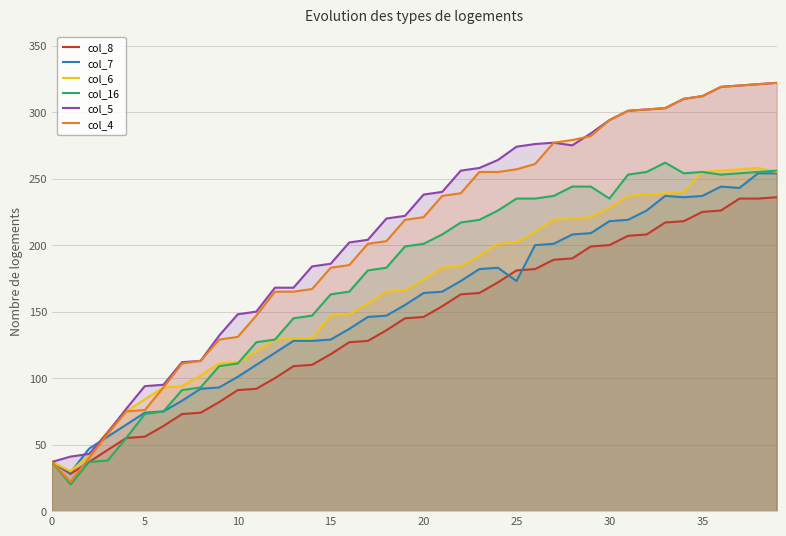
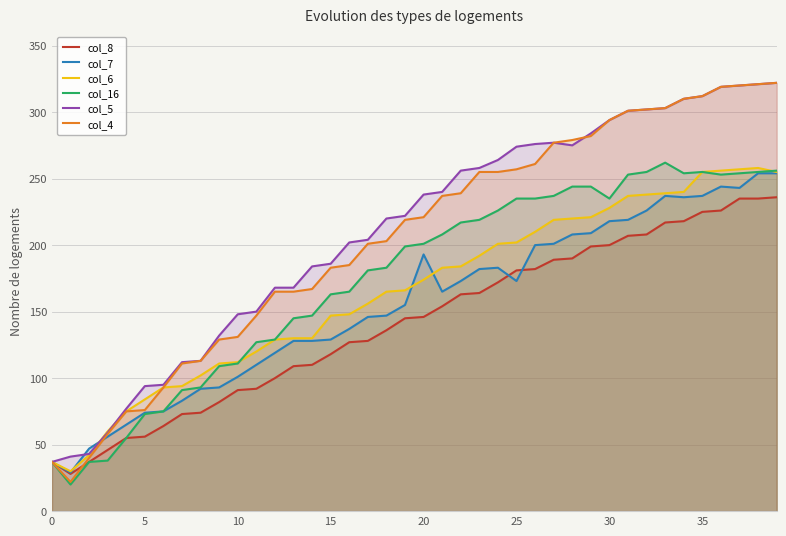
col_7, 20: 164 -> 193
